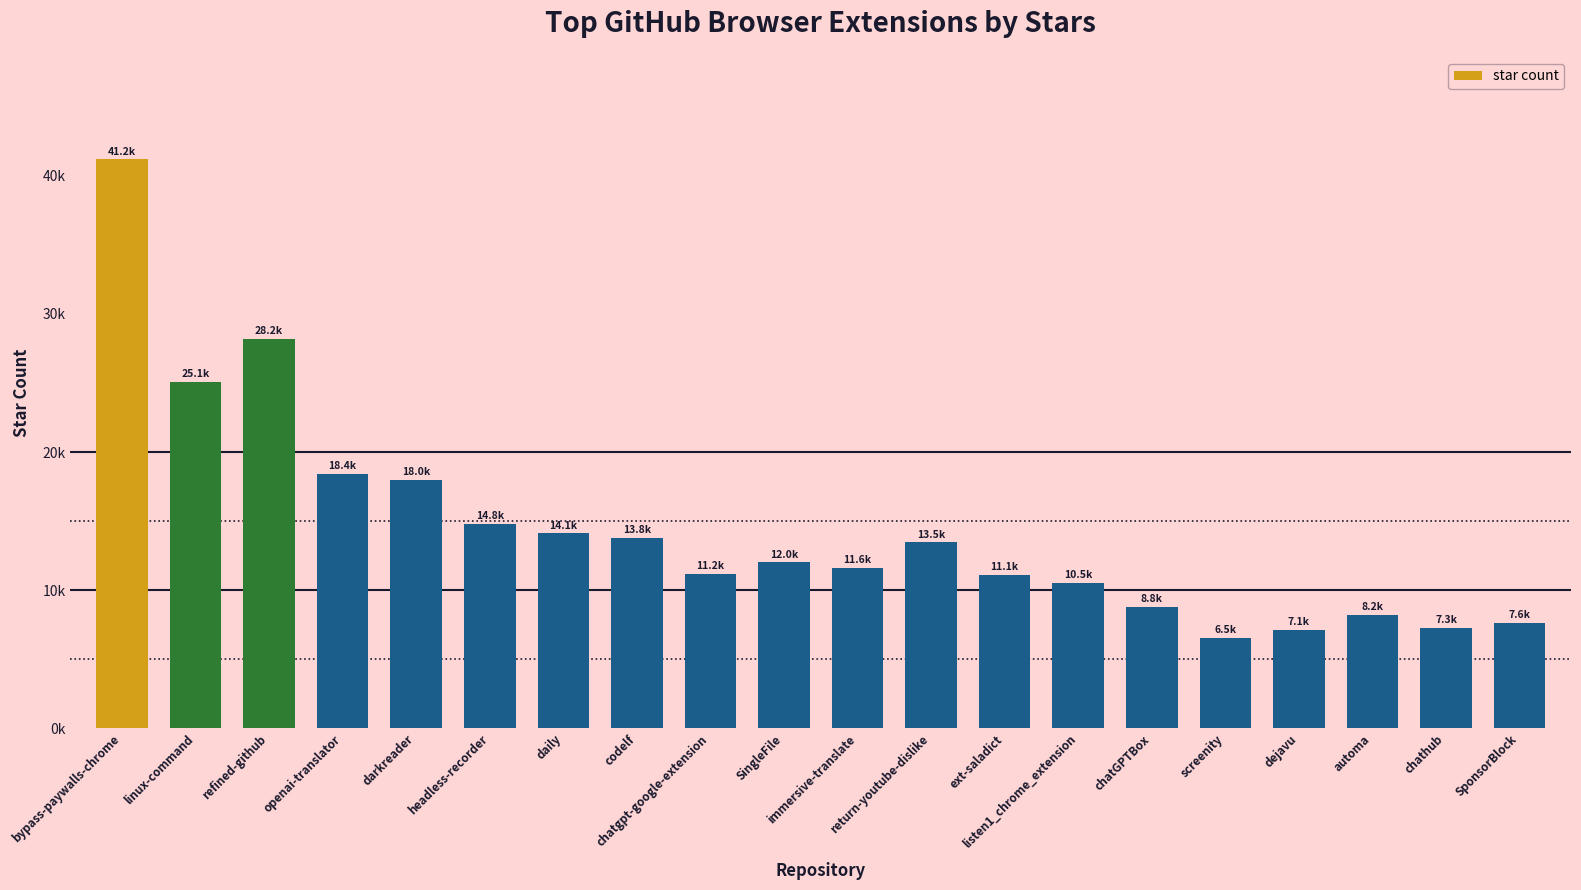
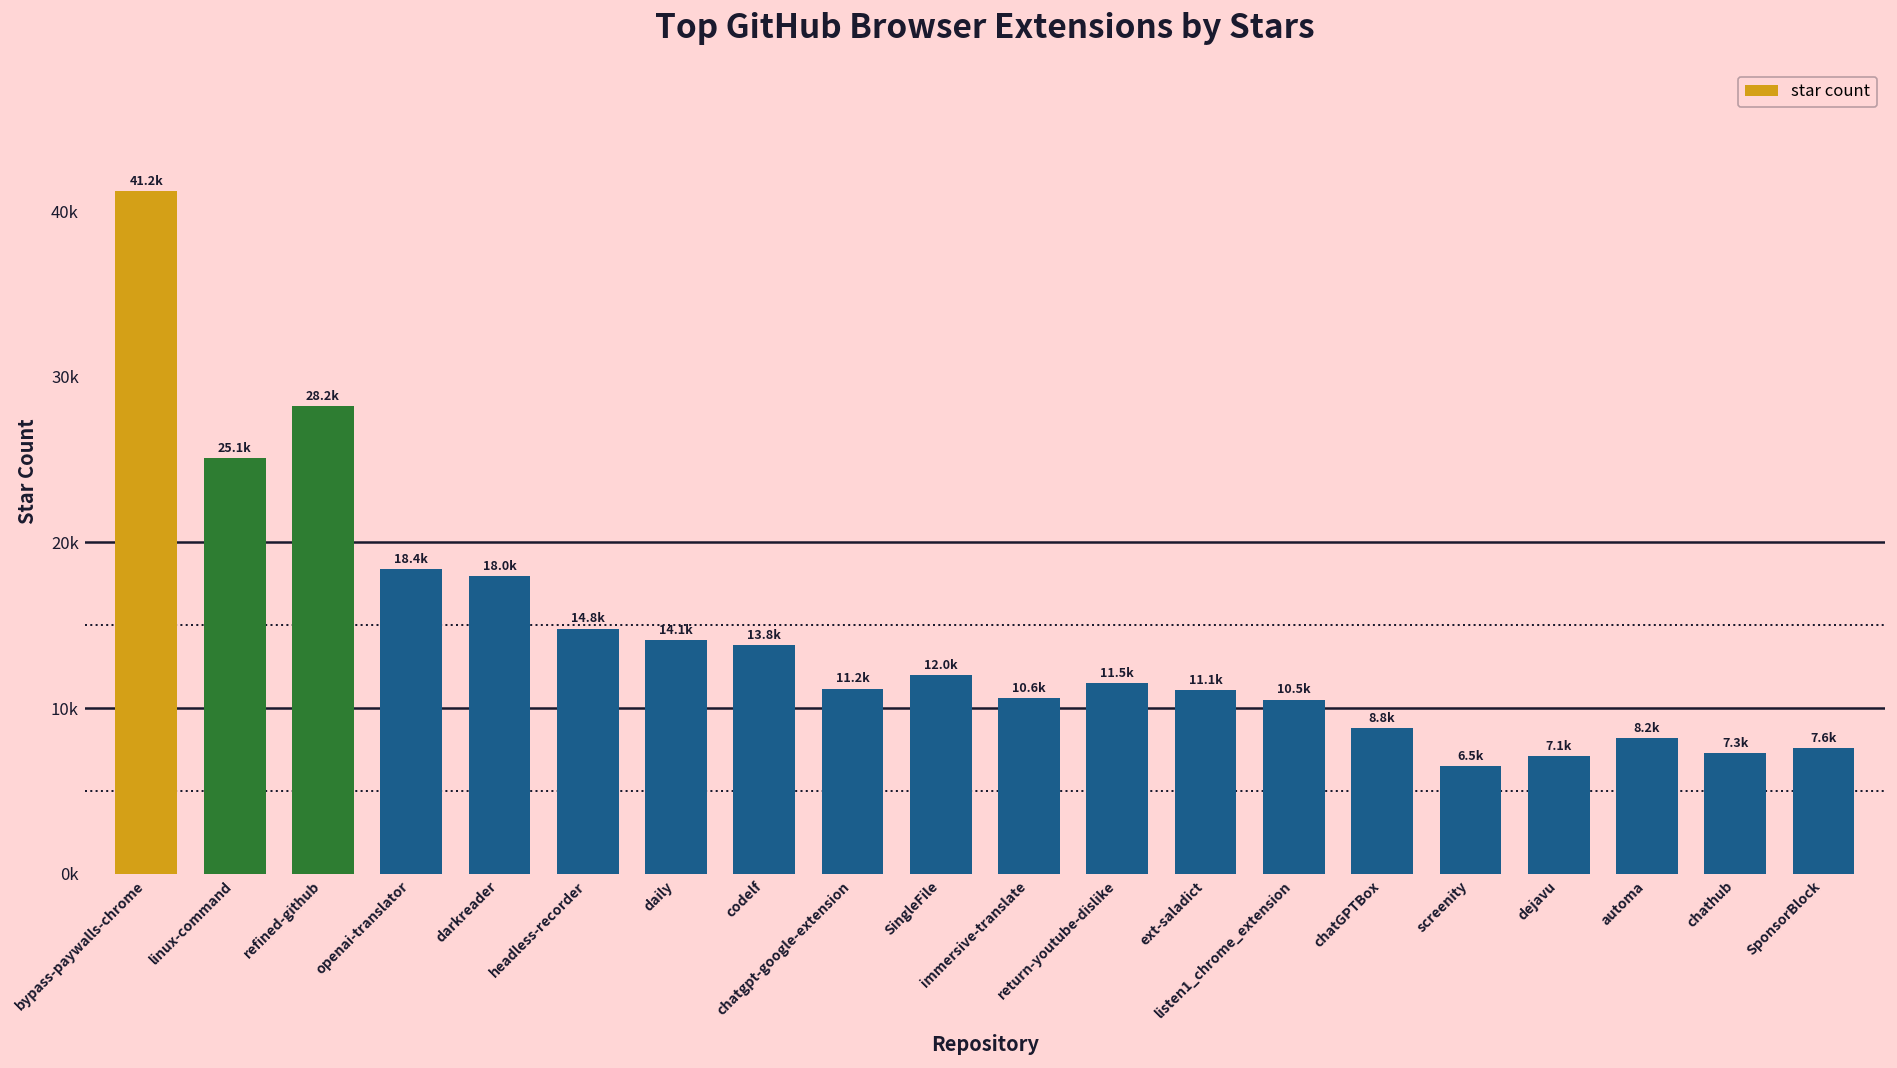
immersive-translate: 11.6k -> 10.6k
return-youtube-dislike: 13.5k -> 11.5k
